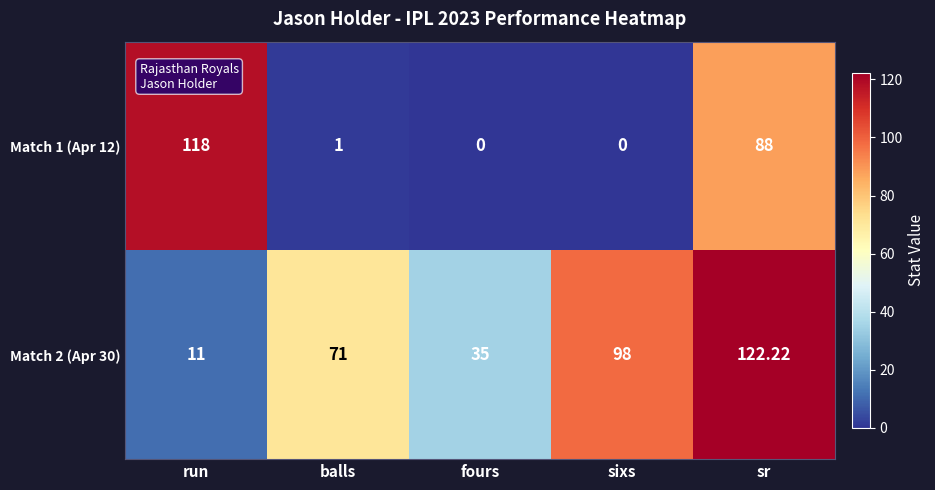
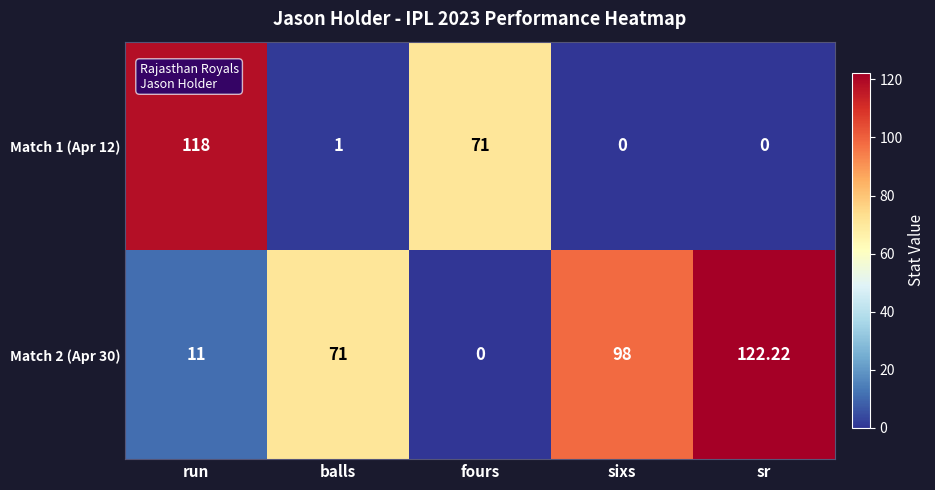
Match 1 (Apr 12), fours: 0 -> 71
Match 1 (Apr 12), sr: 88 -> 0
Match 2 (Apr 30), fours: 35 -> 0
